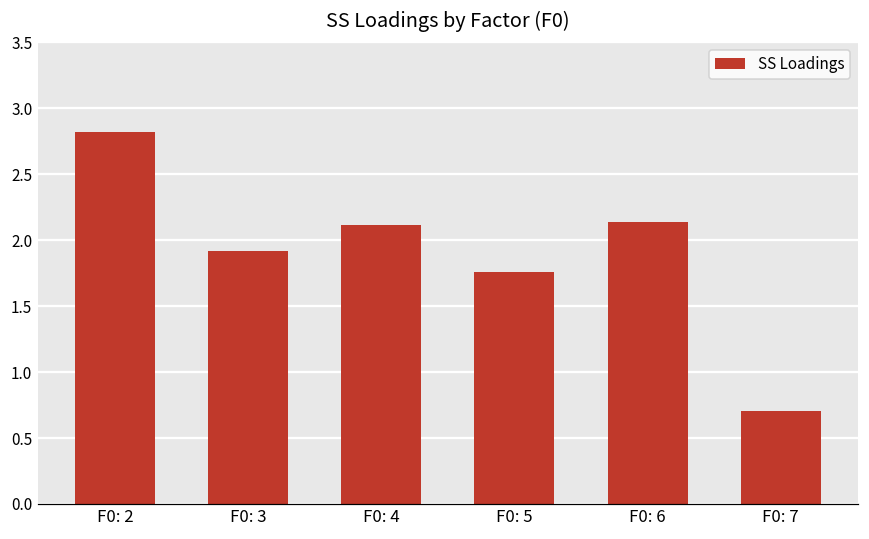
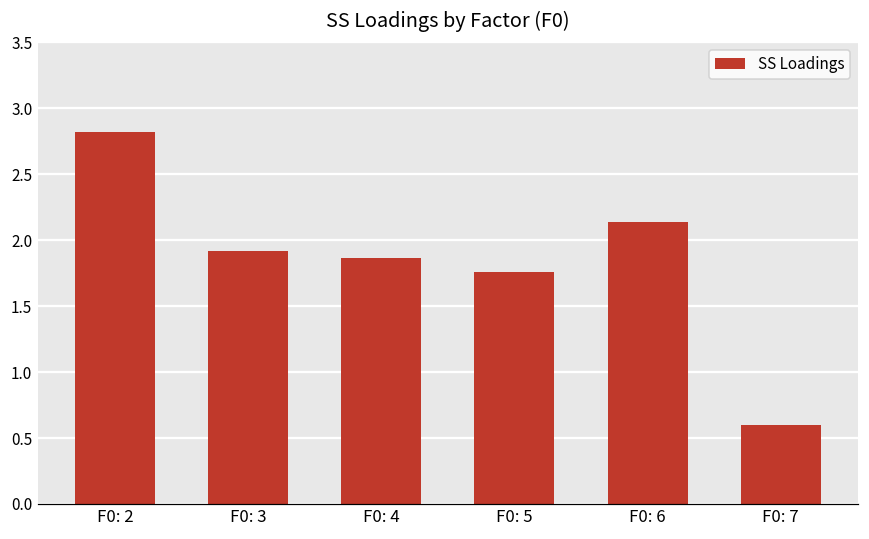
F0: 4: 2.11 -> 1.86
F0: 7: 0.71 -> 0.60
